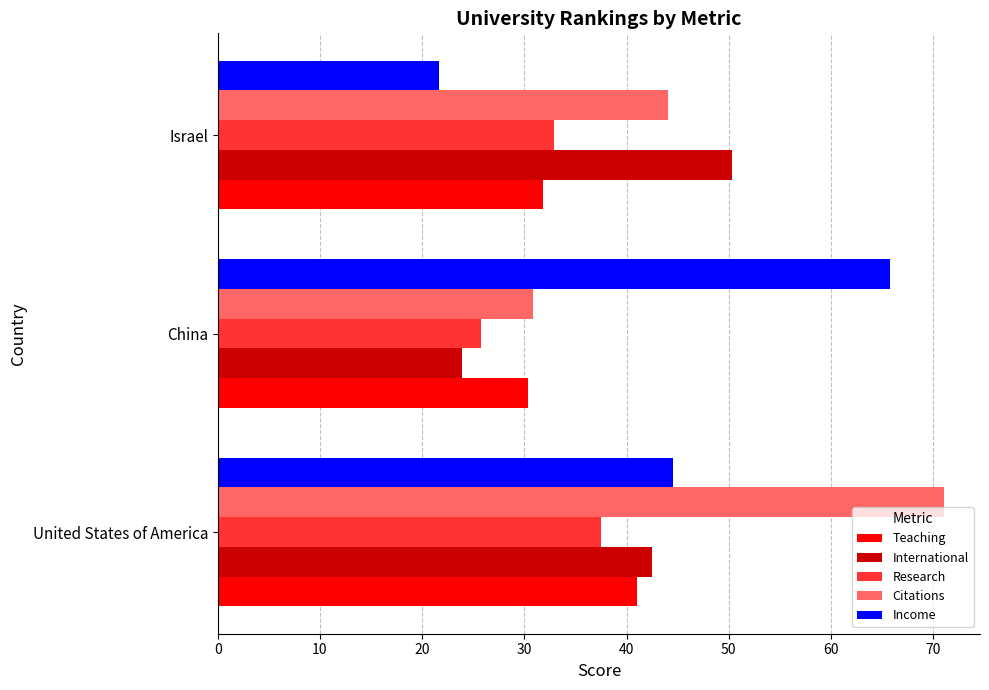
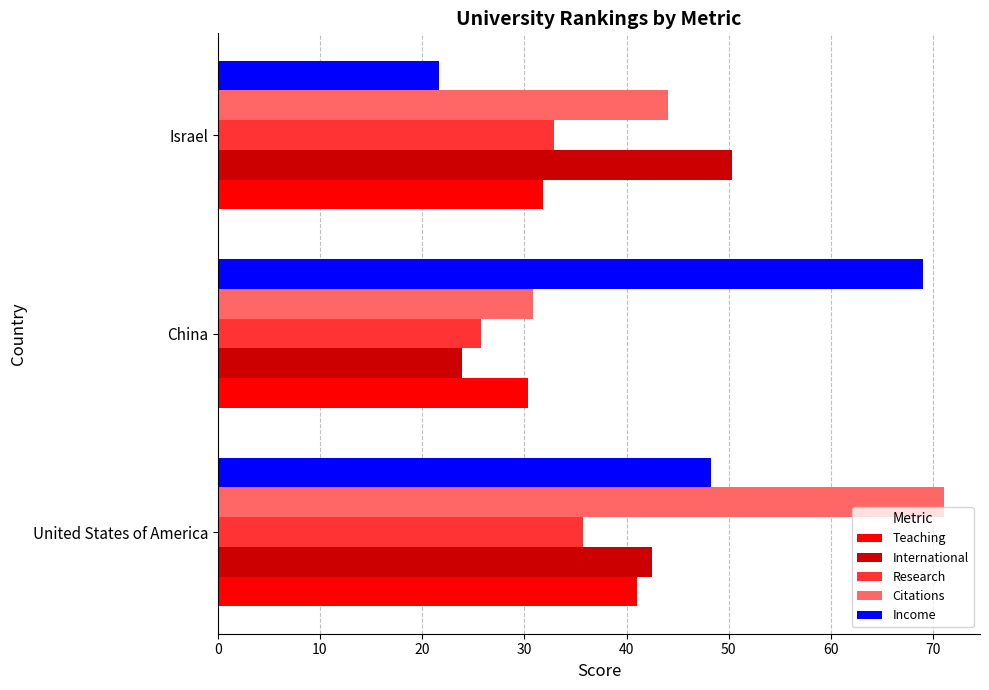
Income, China: 65.8 -> 69.1
Income, United States of America: 44.5 -> 48.3
Research, United States of America: 37.5 -> 35.7
